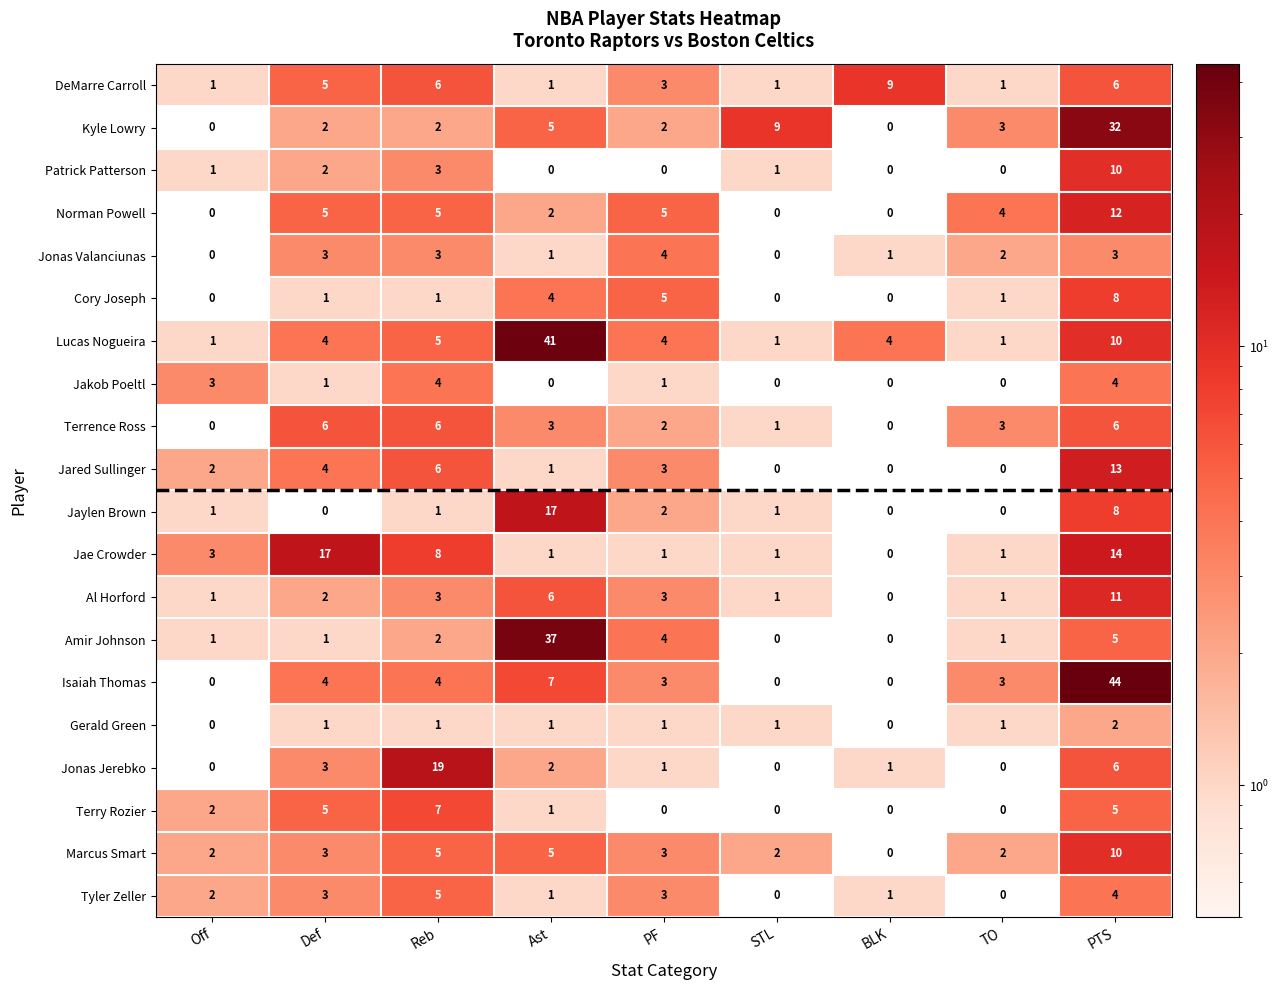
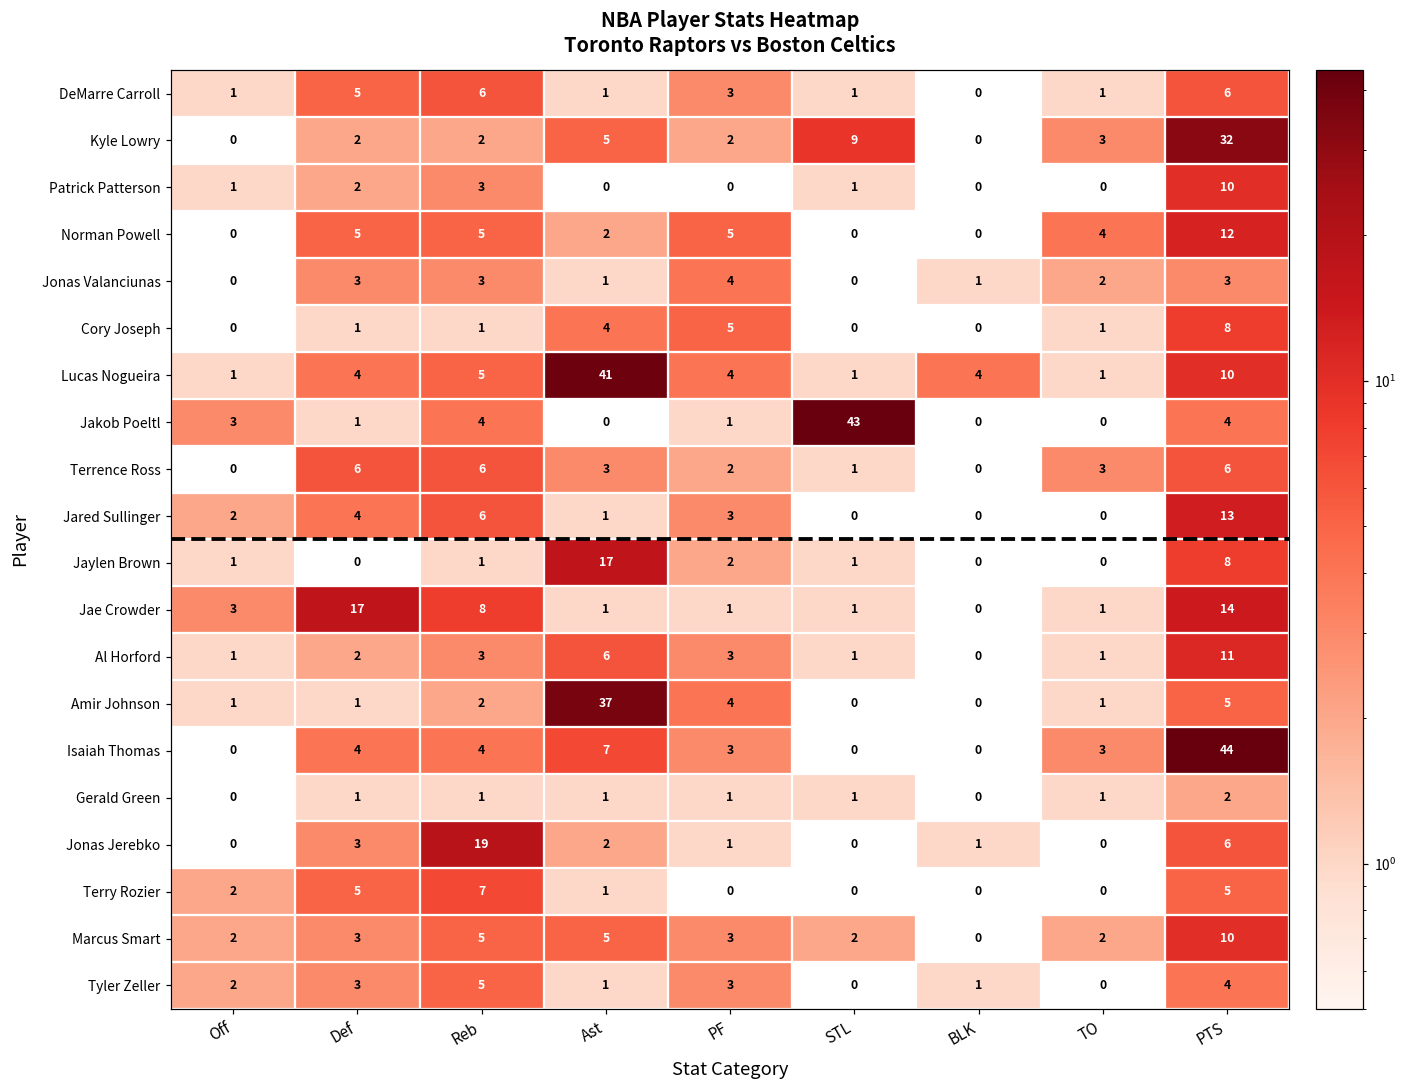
DeMarre Carroll, BLK: 9 -> 0
Jakob Poeltl, STL: 0 -> 43
